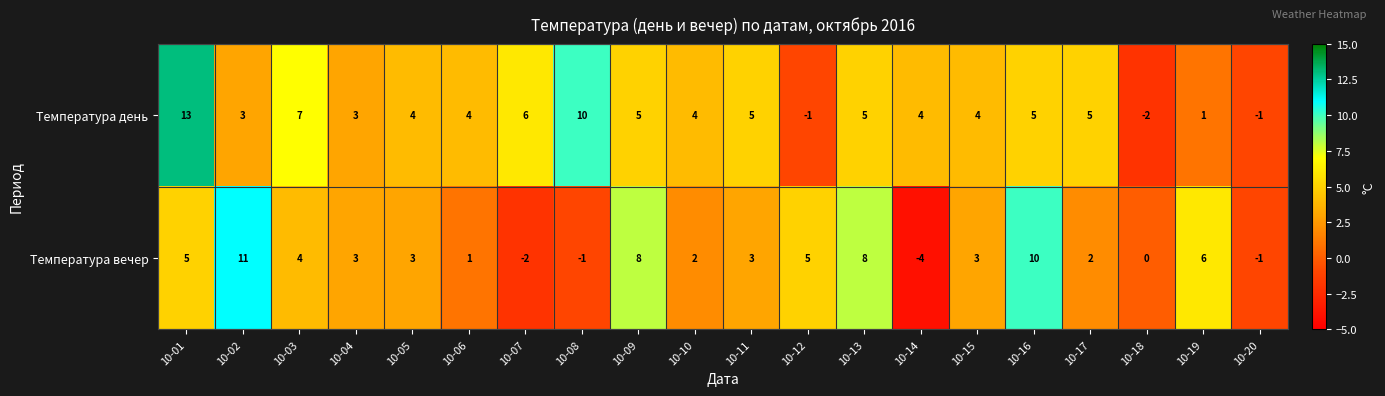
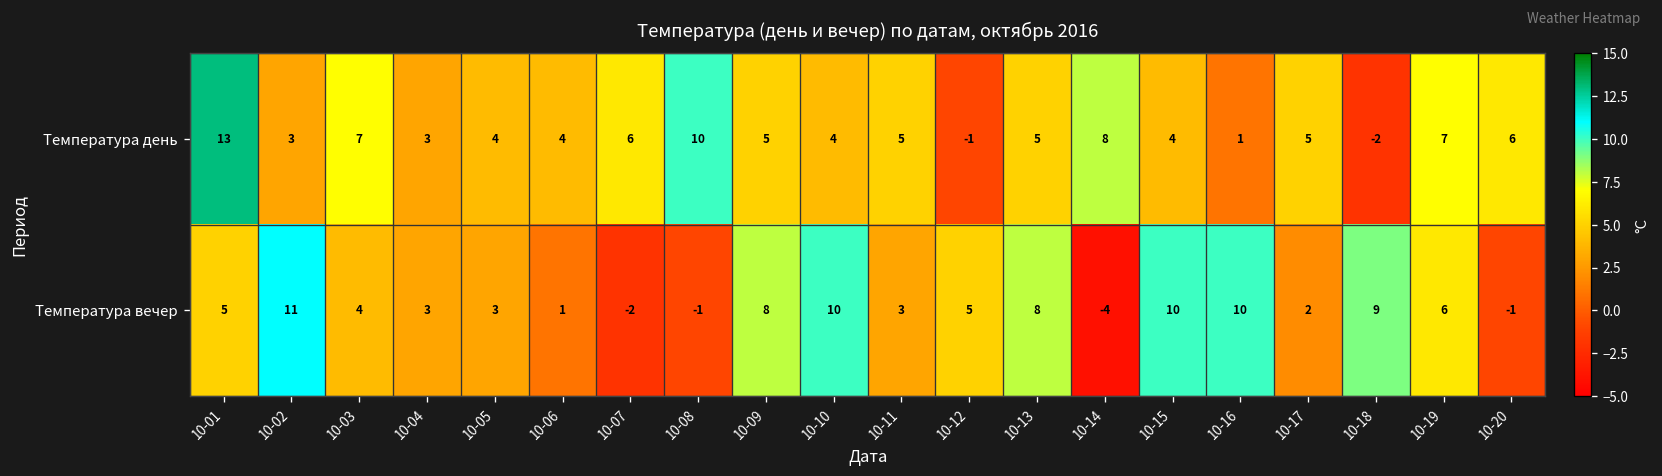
Температура день, 10-14: 4 -> 8
Температура день, 10-16: 5 -> 1
Температура день, 10-19: 1 -> 7
Температура день, 10-20: -1 -> 6
Температура вечер, 10-10: 2 -> 10
Температура вечер, 10-15: 3 -> 10
Температура вечер, 10-18: 0 -> 9
